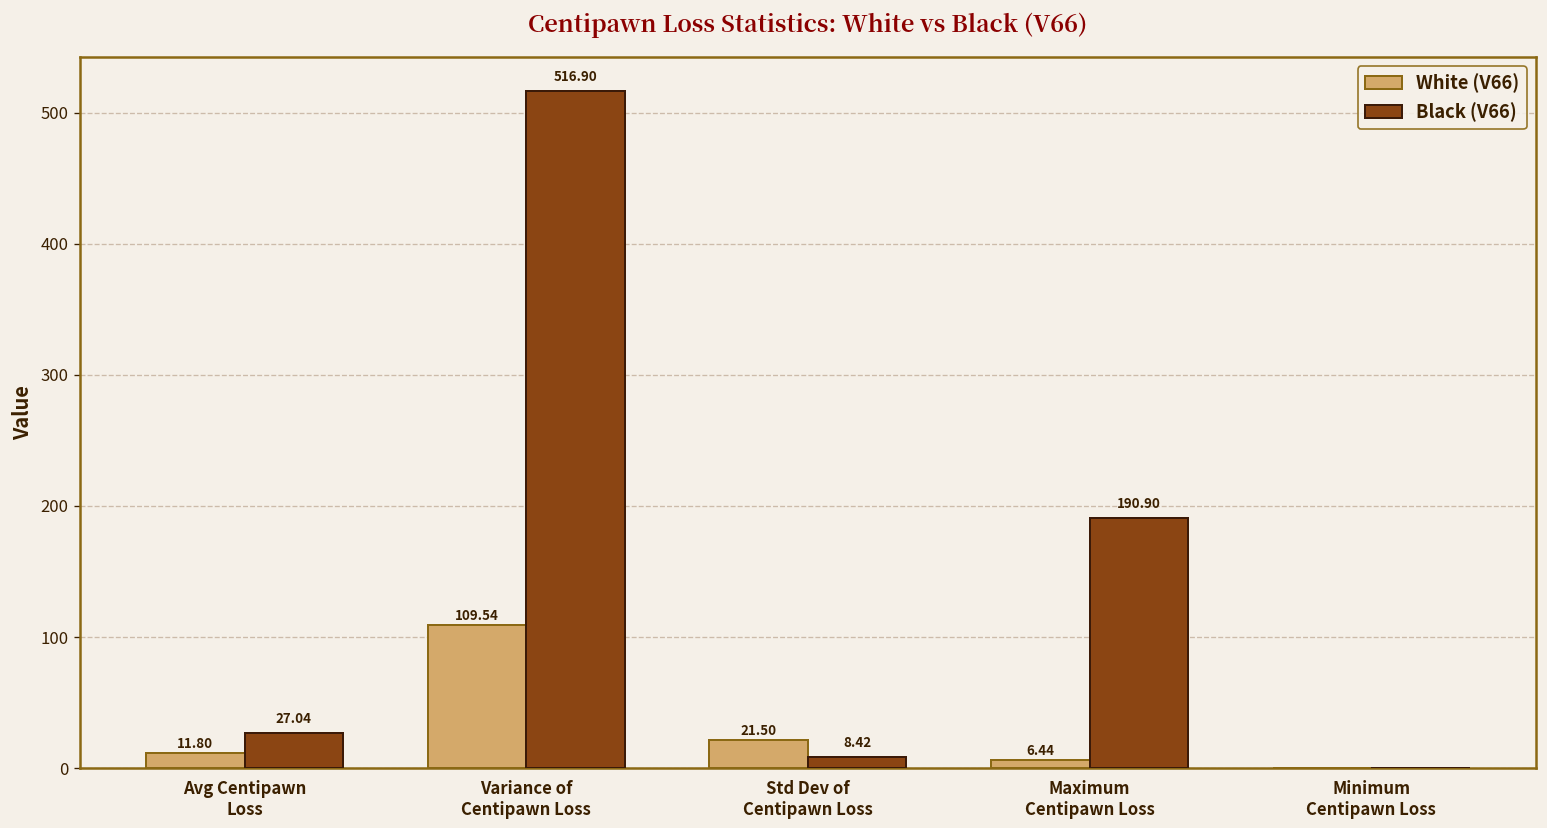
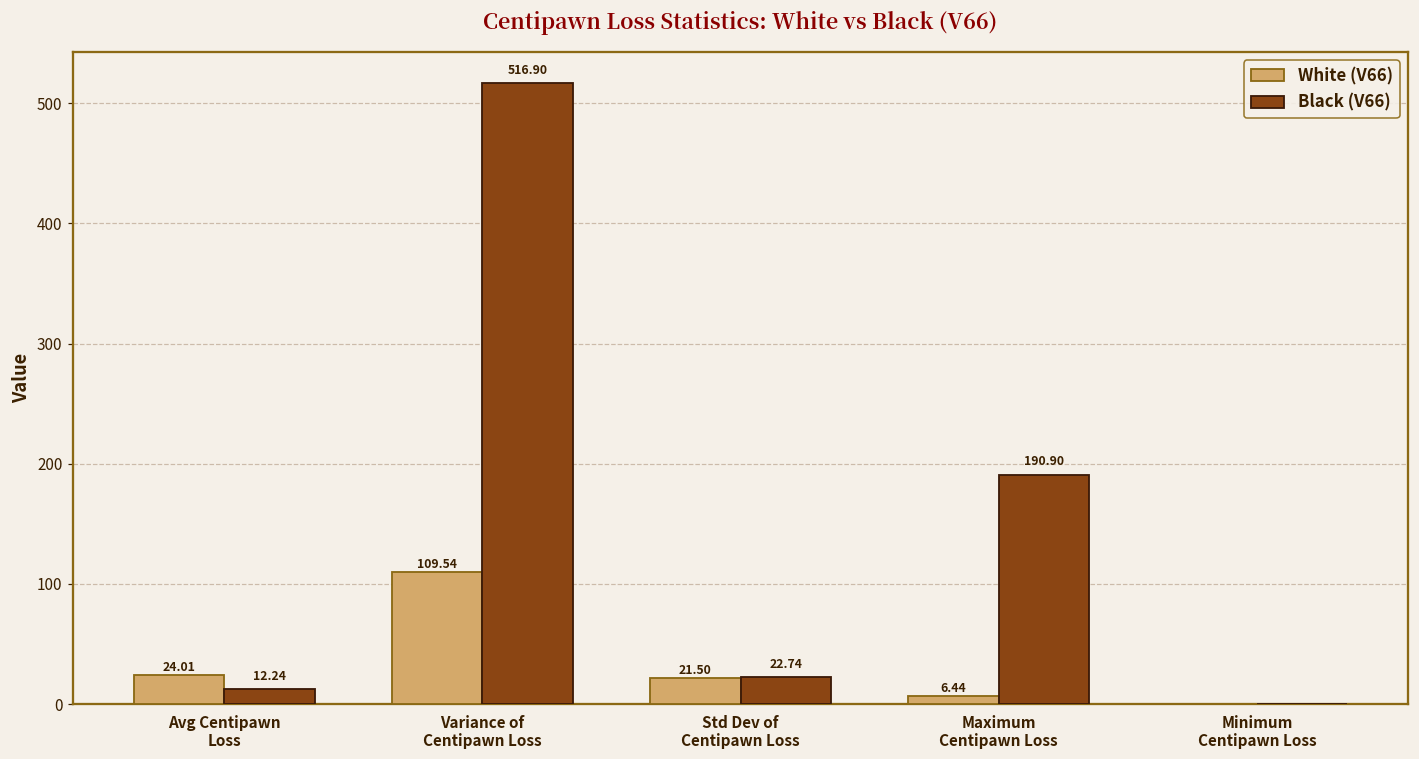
White (V66), Avg Centipawn Loss: 11.80 -> 24.01
Black (V66), Avg Centipawn Loss: 27.04 -> 12.24
Black (V66), Std Dev of Centipawn Loss: 8.42 -> 22.74
